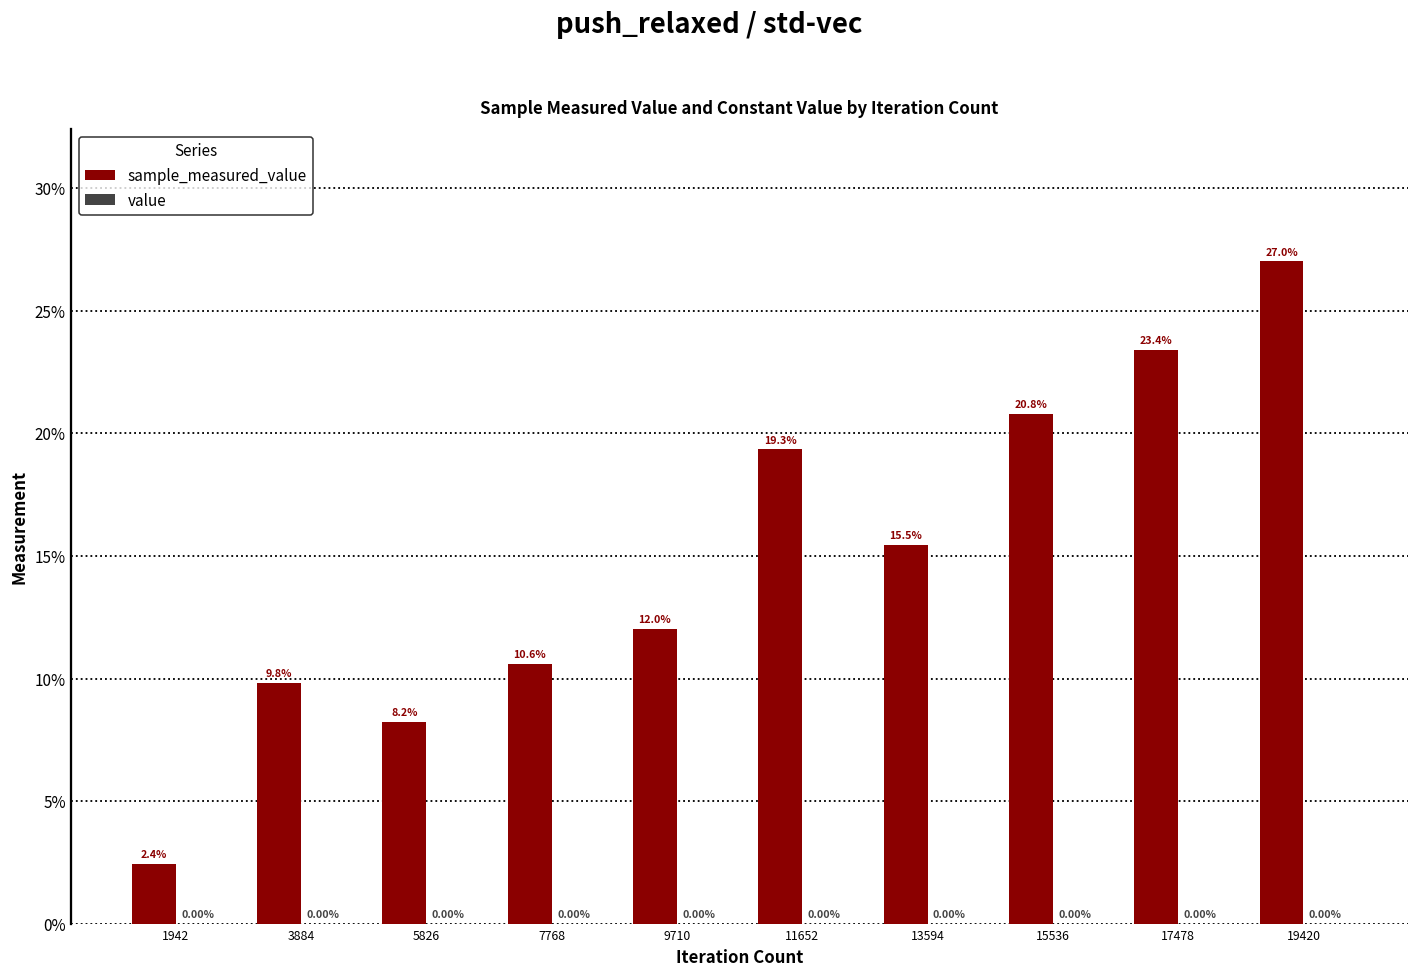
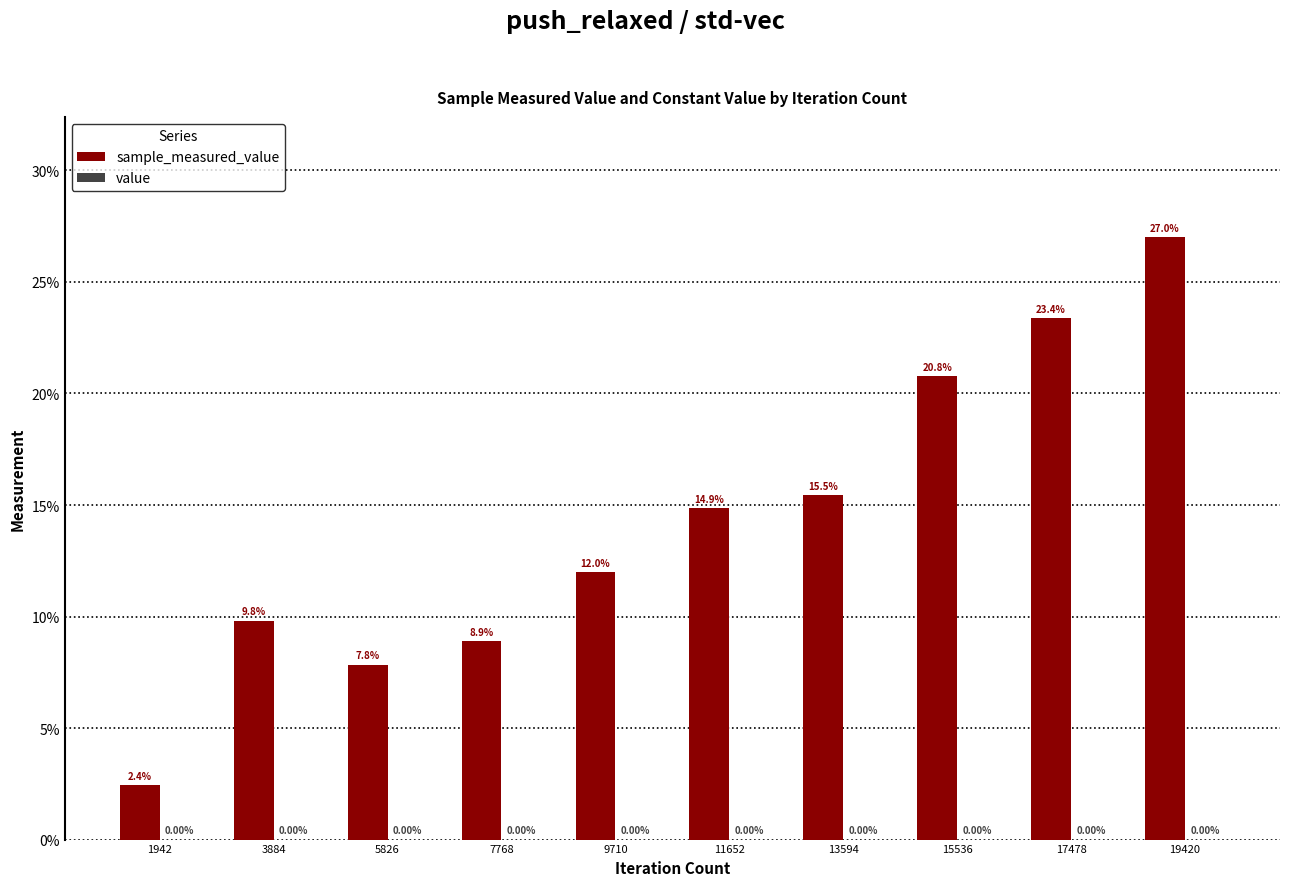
sample_measured_value, 5826: 8.2% -> 7.8%
sample_measured_value, 7768: 10.6% -> 8.9%
sample_measured_value, 11652: 19.3% -> 14.9%
